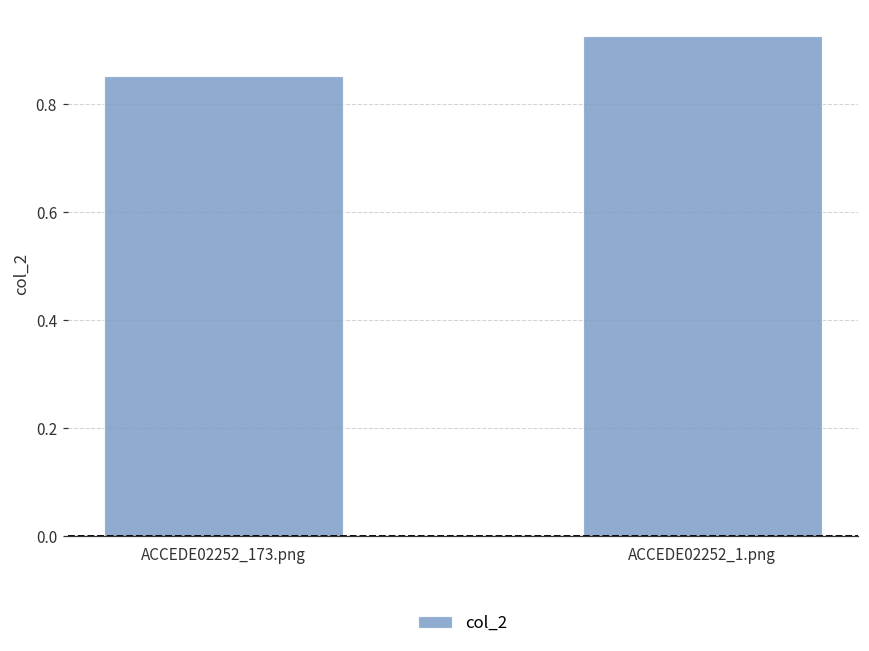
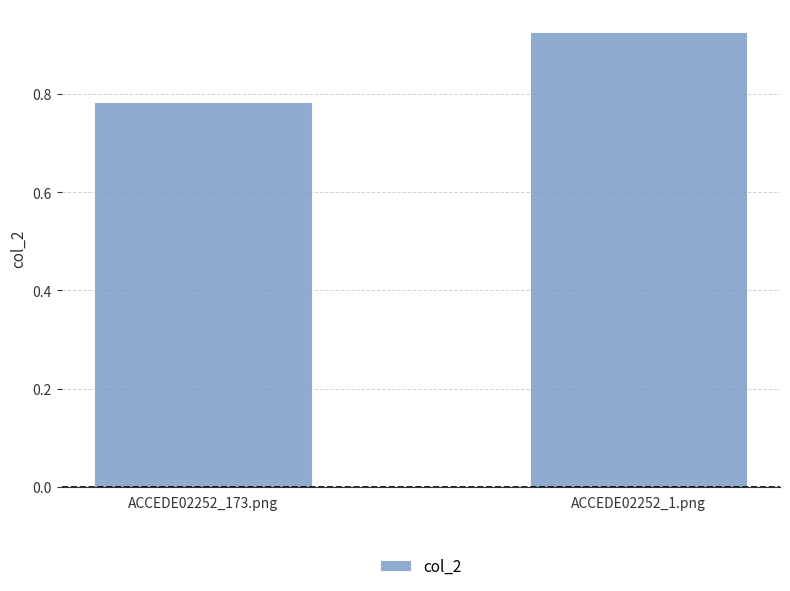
ACCEDE02252_173.png: 0.85 -> 0.78
